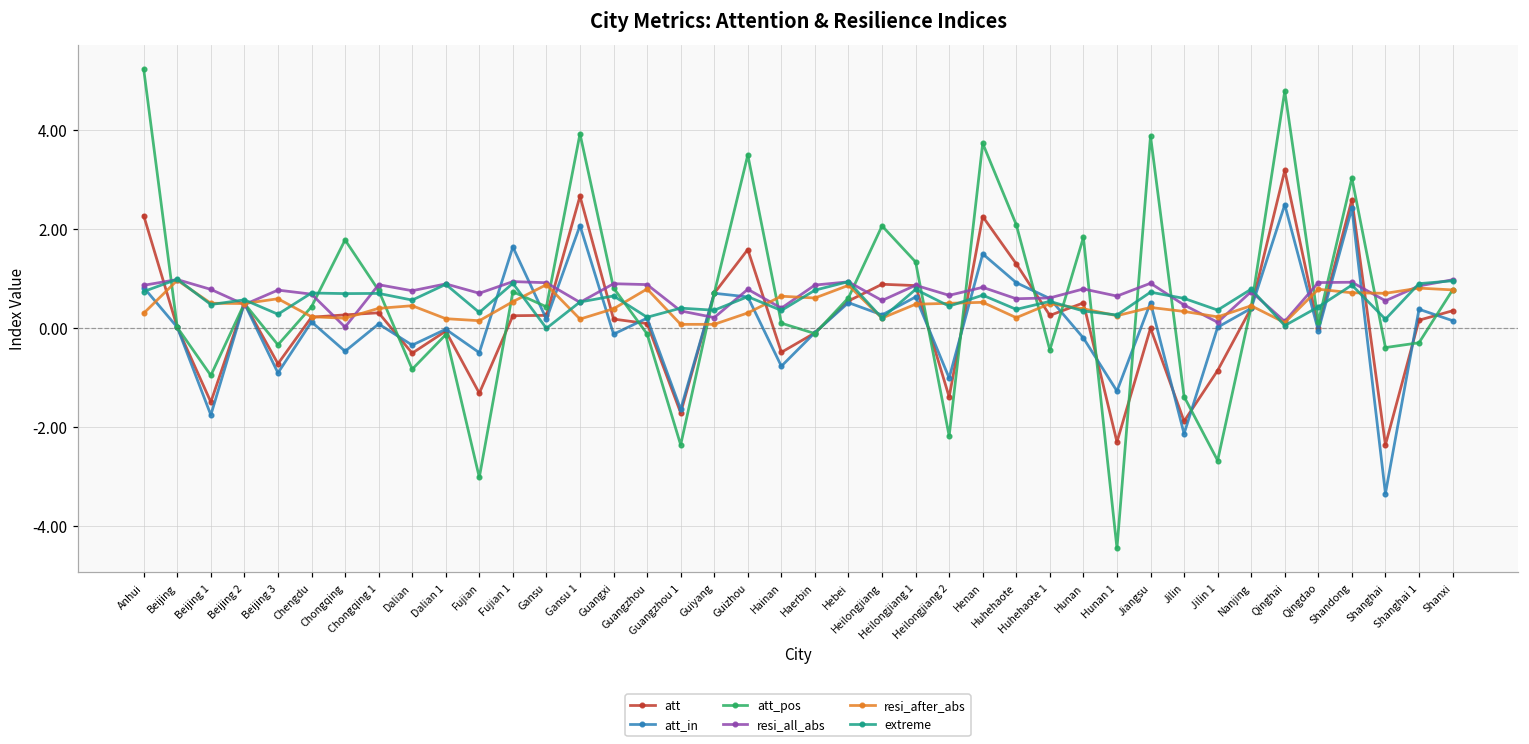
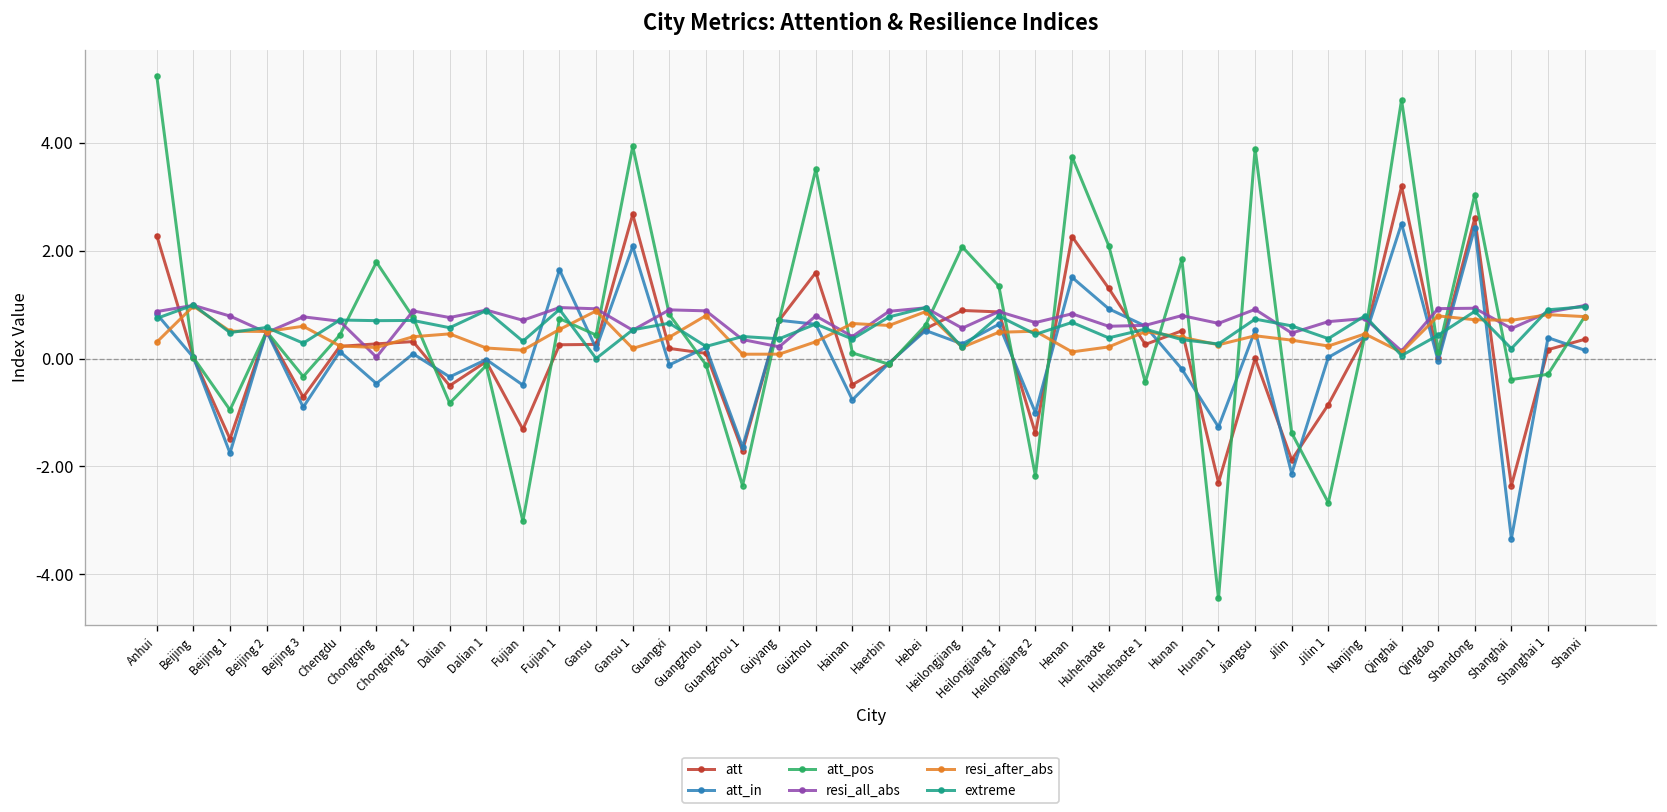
resi_after_abs, Henan: 0.5 -> 0.1
resi_all_abs, Jilin 1: 0.1 -> 0.7
